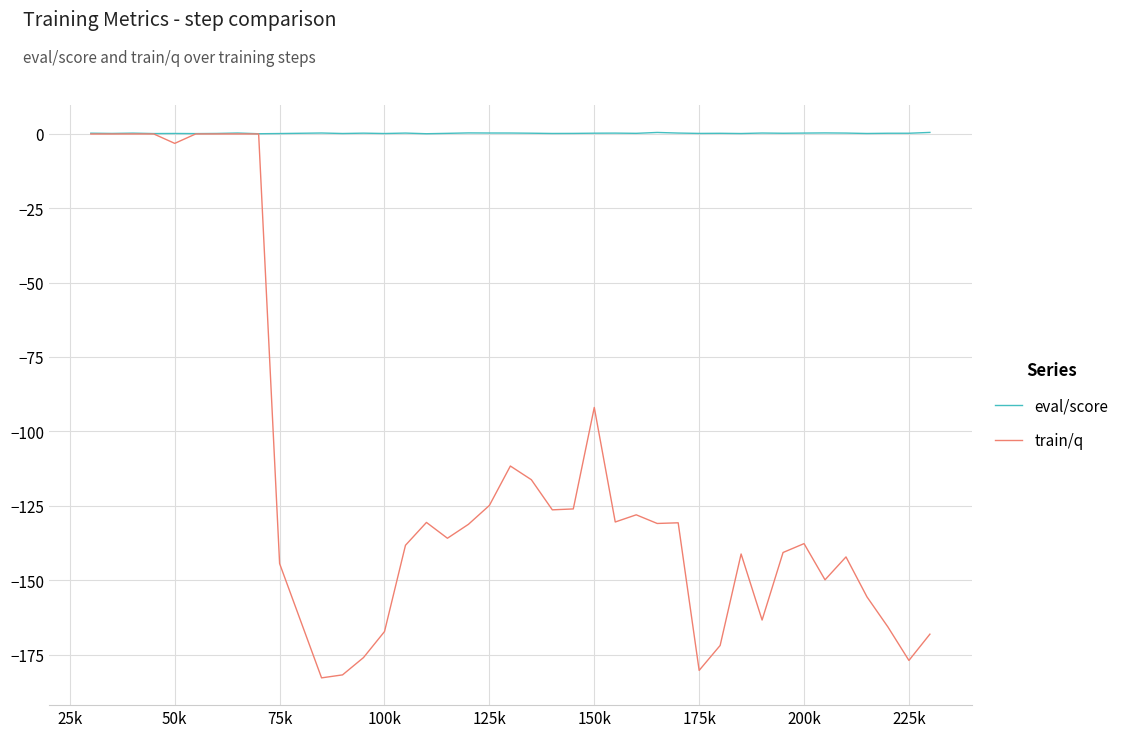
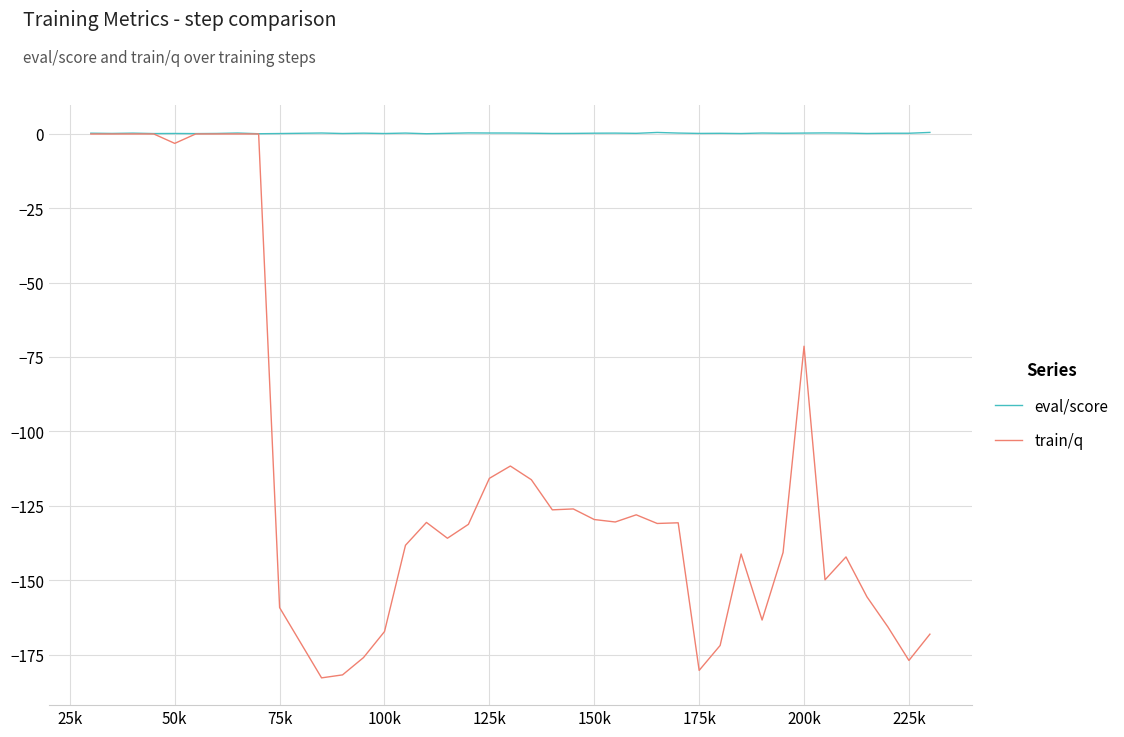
train/q, 75k: -144 -> -159
train/q, 125k: -125 -> -116
train/q, 150k: -92 -> -130
train/q, 200k: -138 -> -71
